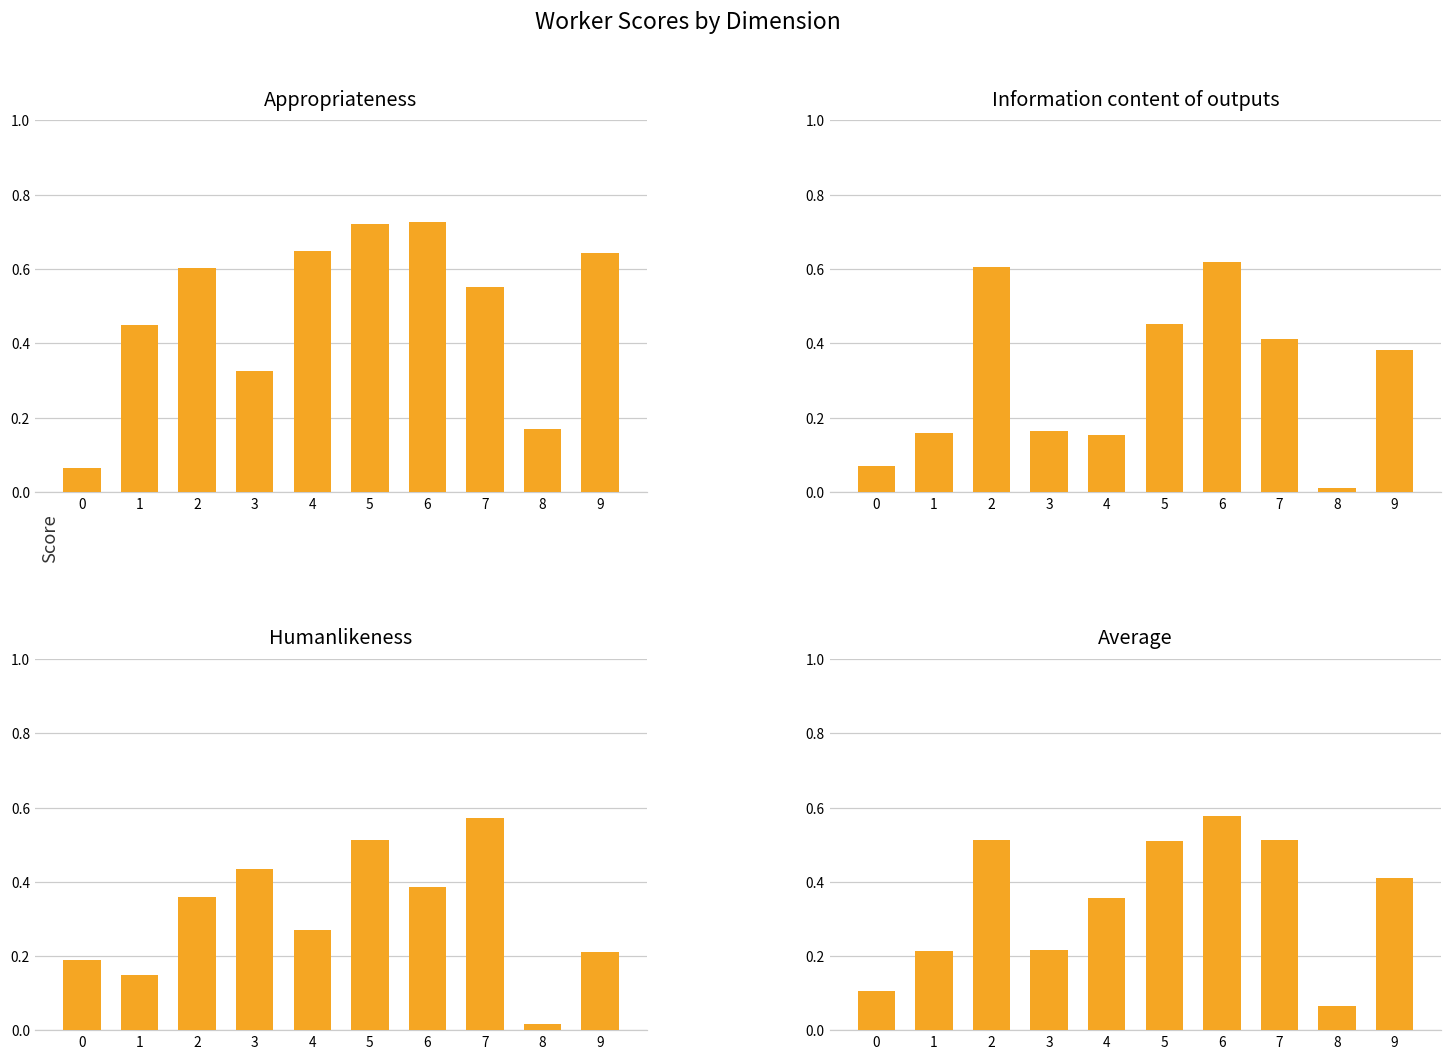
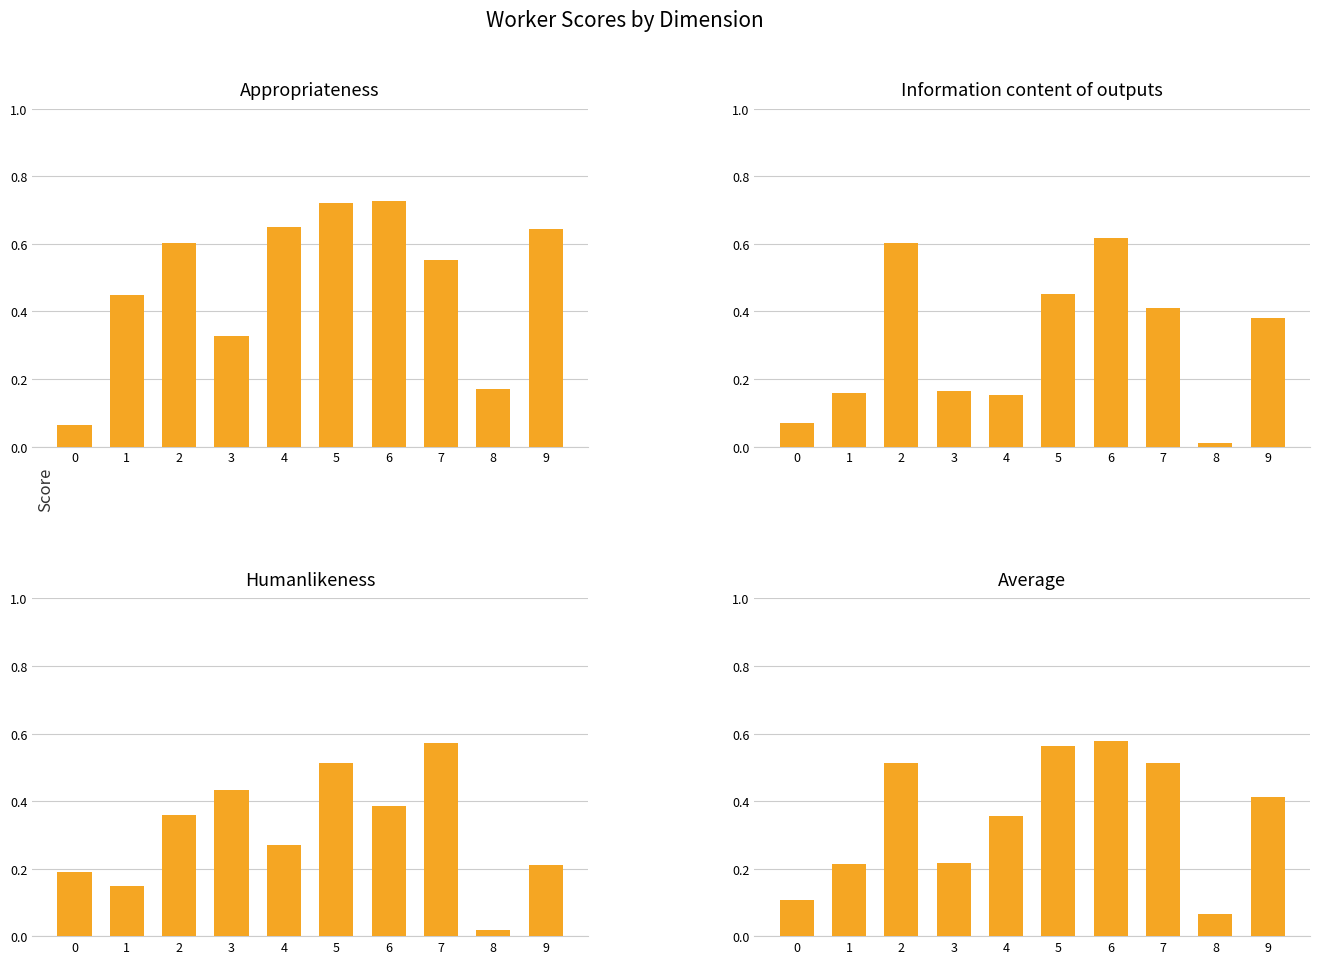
Average, 5: 0.51 -> 0.56
